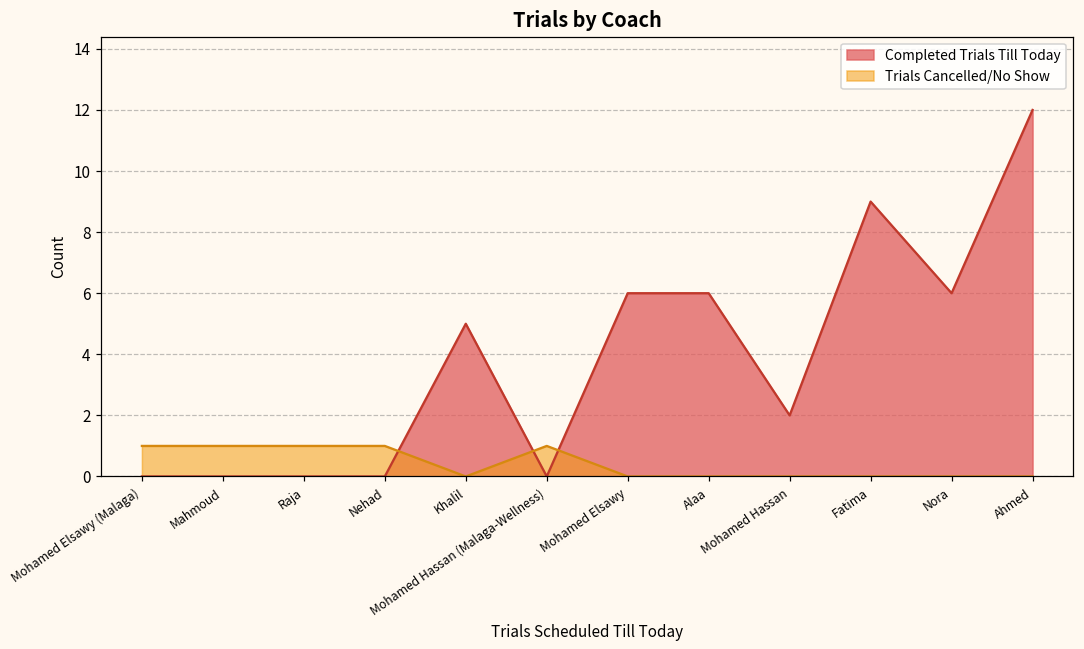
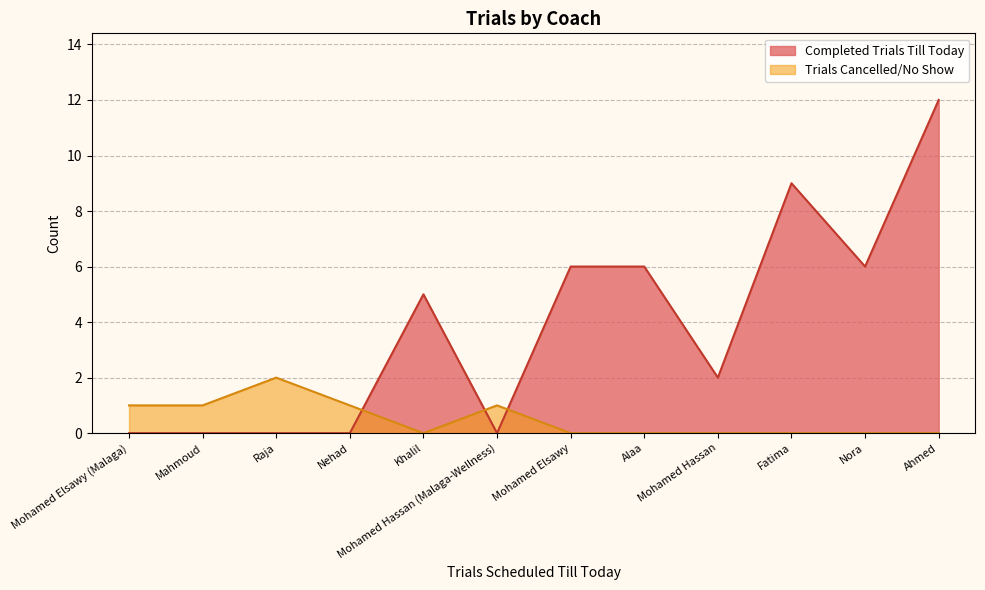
Trials Cancelled/No Show, Raja: 1 -> 2
